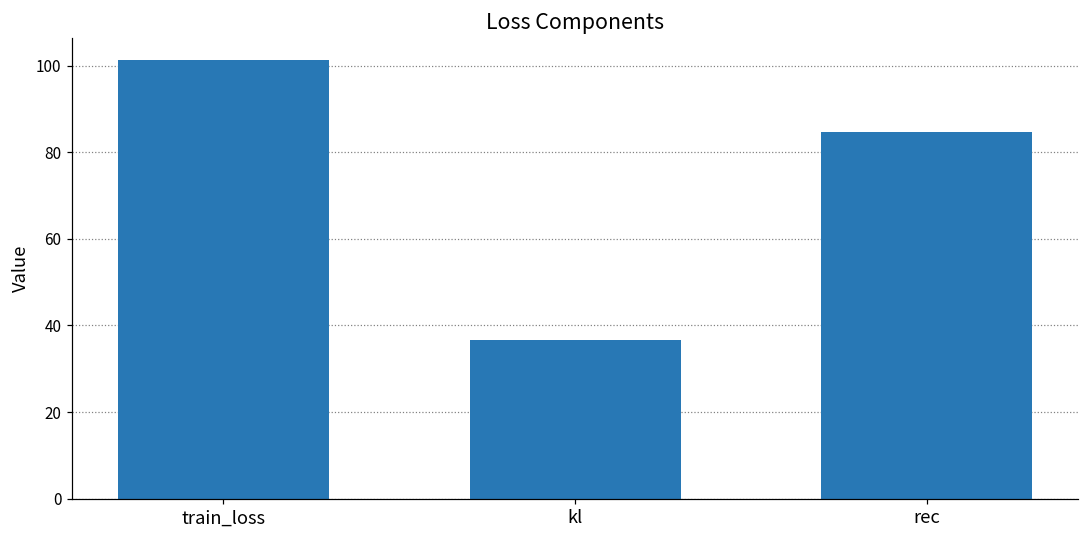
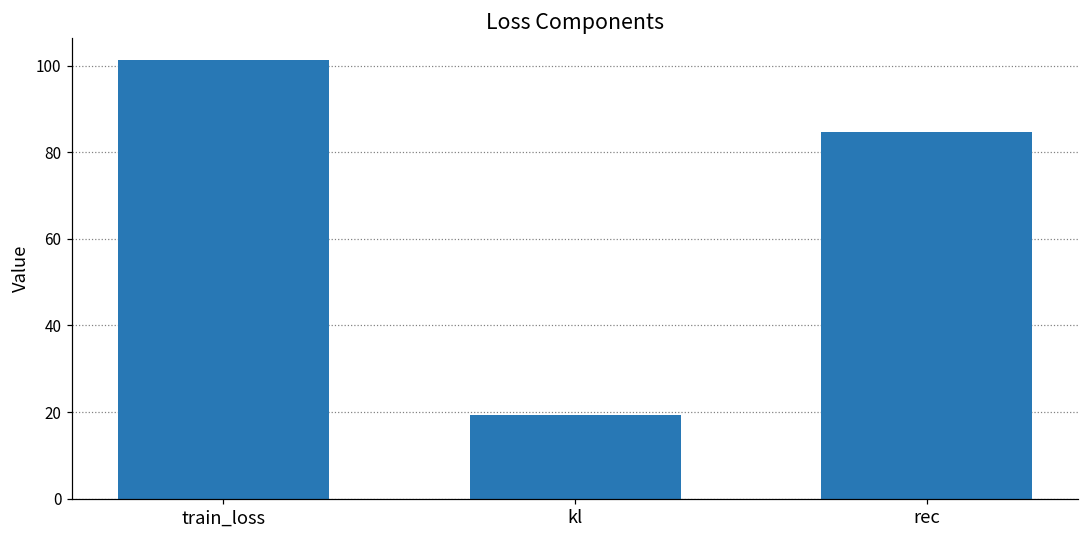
kl: 37 -> 19
